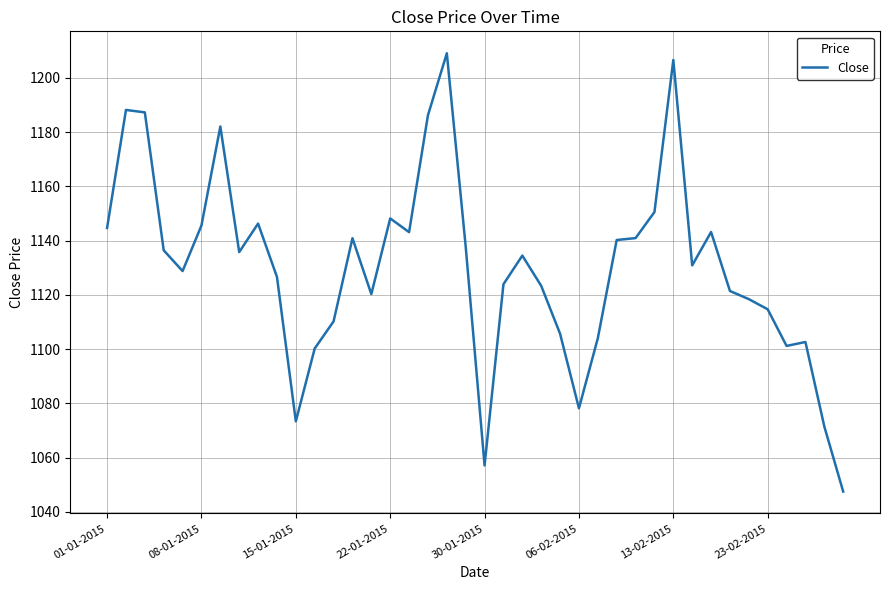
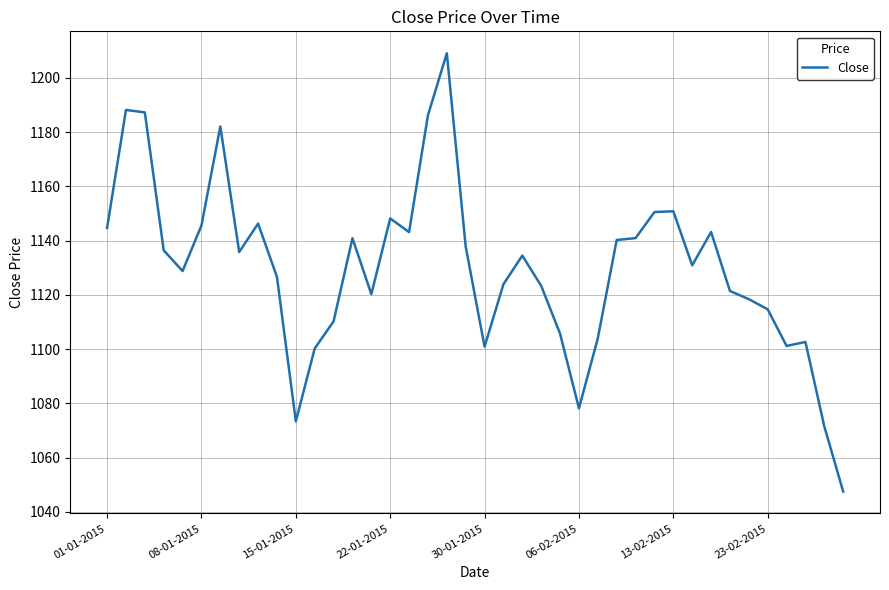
30-01-2015: 1057 -> 1101
13-02-2015: 1207 -> 1151
